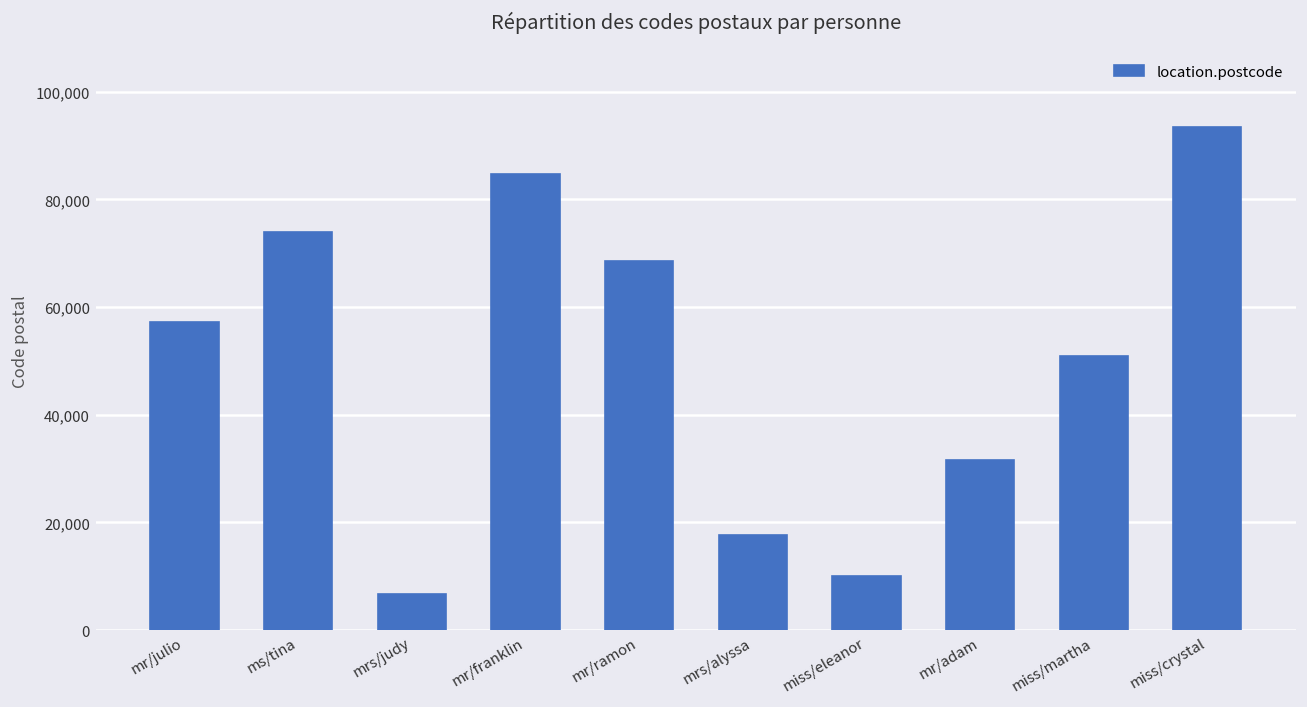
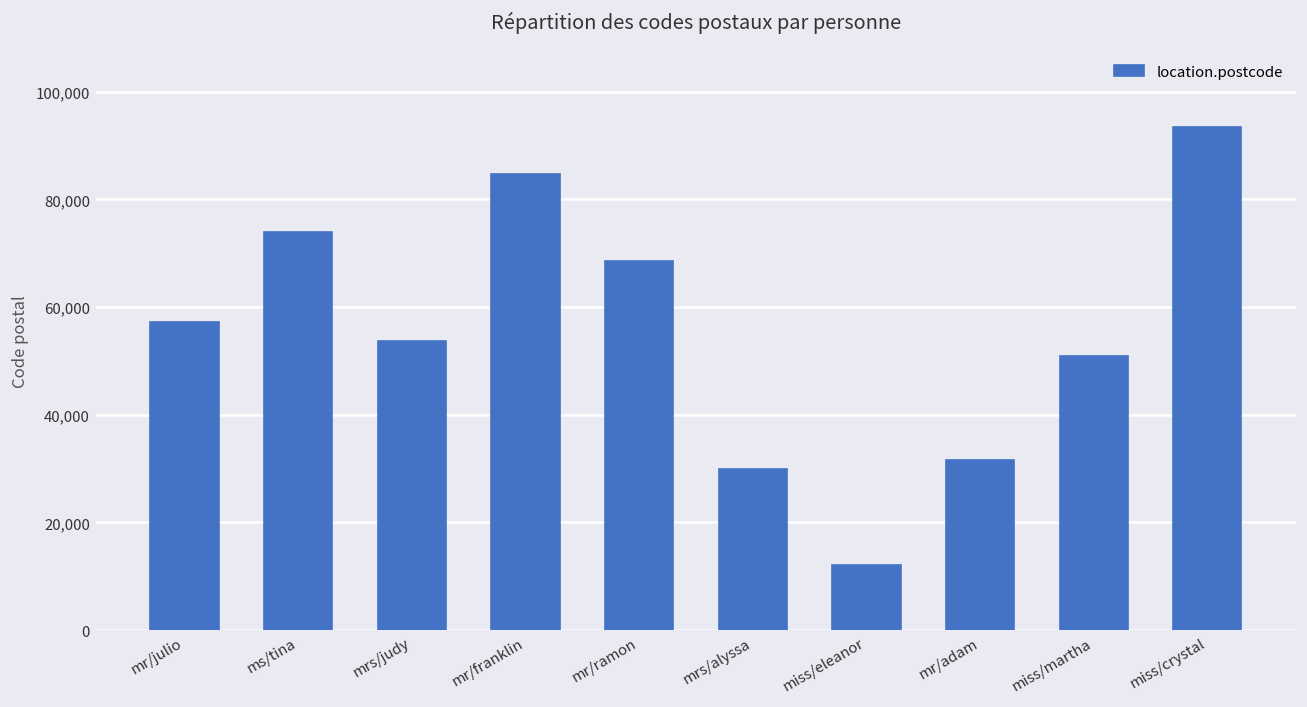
mrs/judy: 7,000 -> 54,000
mrs/alyssa: 18,000 -> 30,000
miss/eleanor: 10,000 -> 12,000
